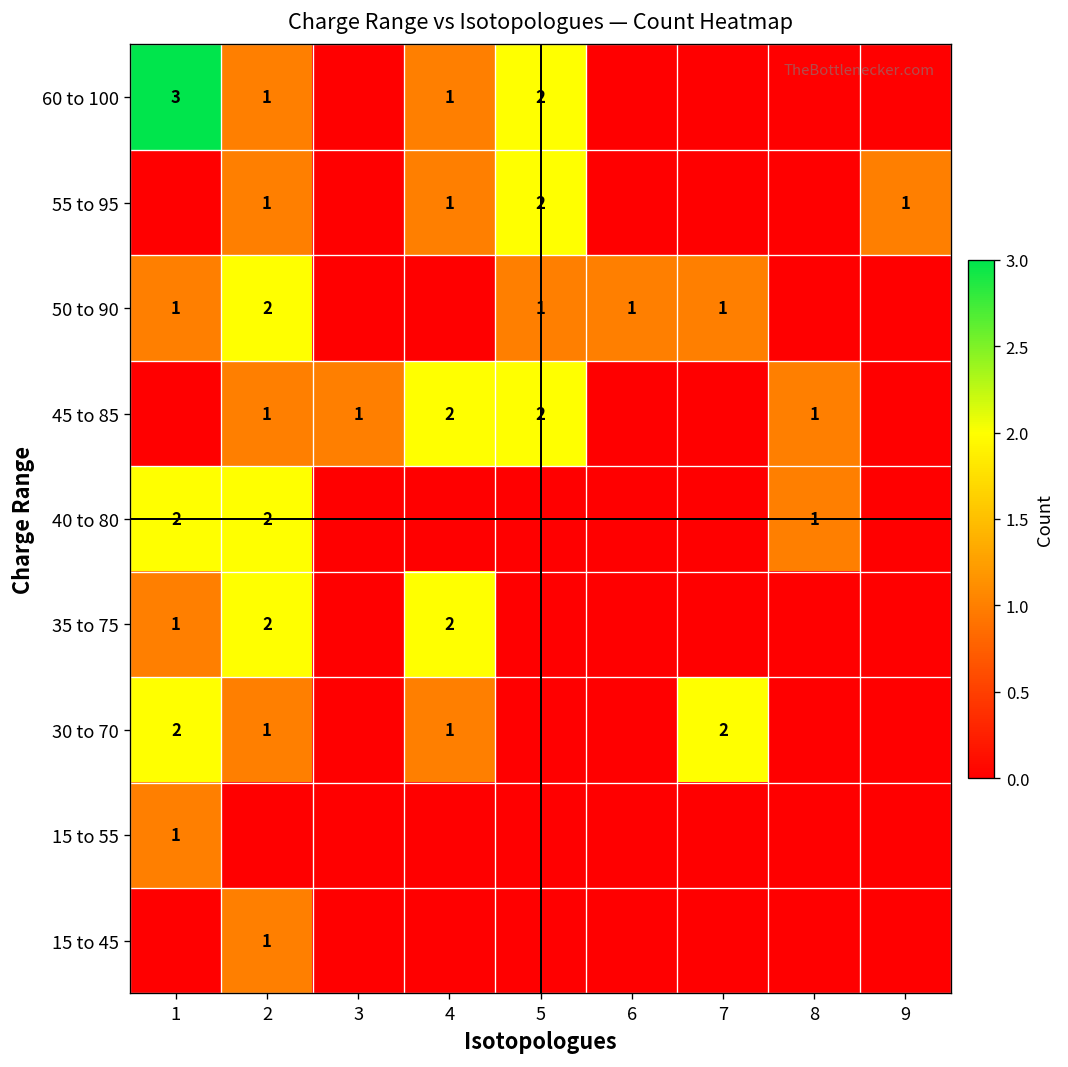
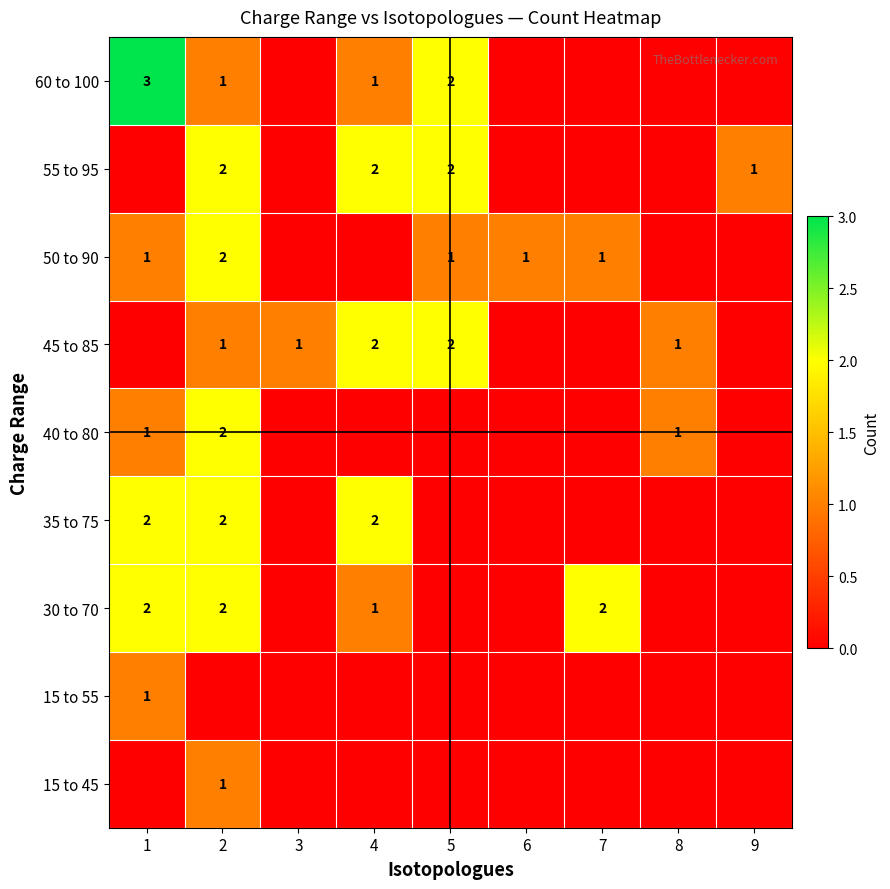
55 to 95, 2: 1 -> 2
55 to 95, 4: 1 -> 2
40 to 80, 1: 2 -> 1
35 to 75, 1: 1 -> 2
30 to 70, 2: 1 -> 2
